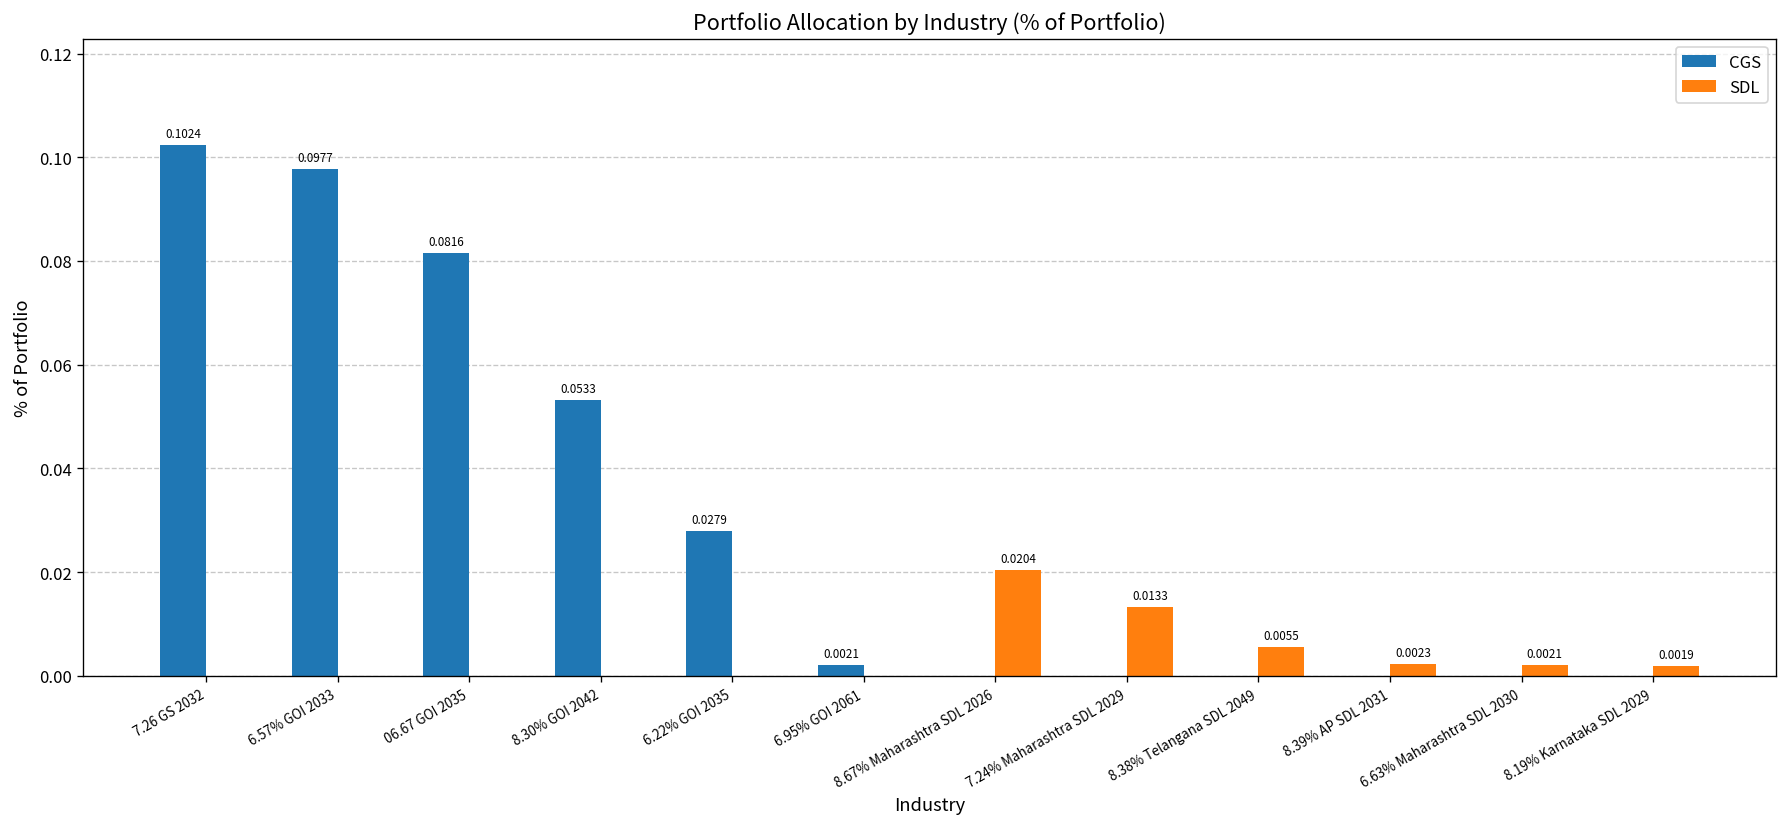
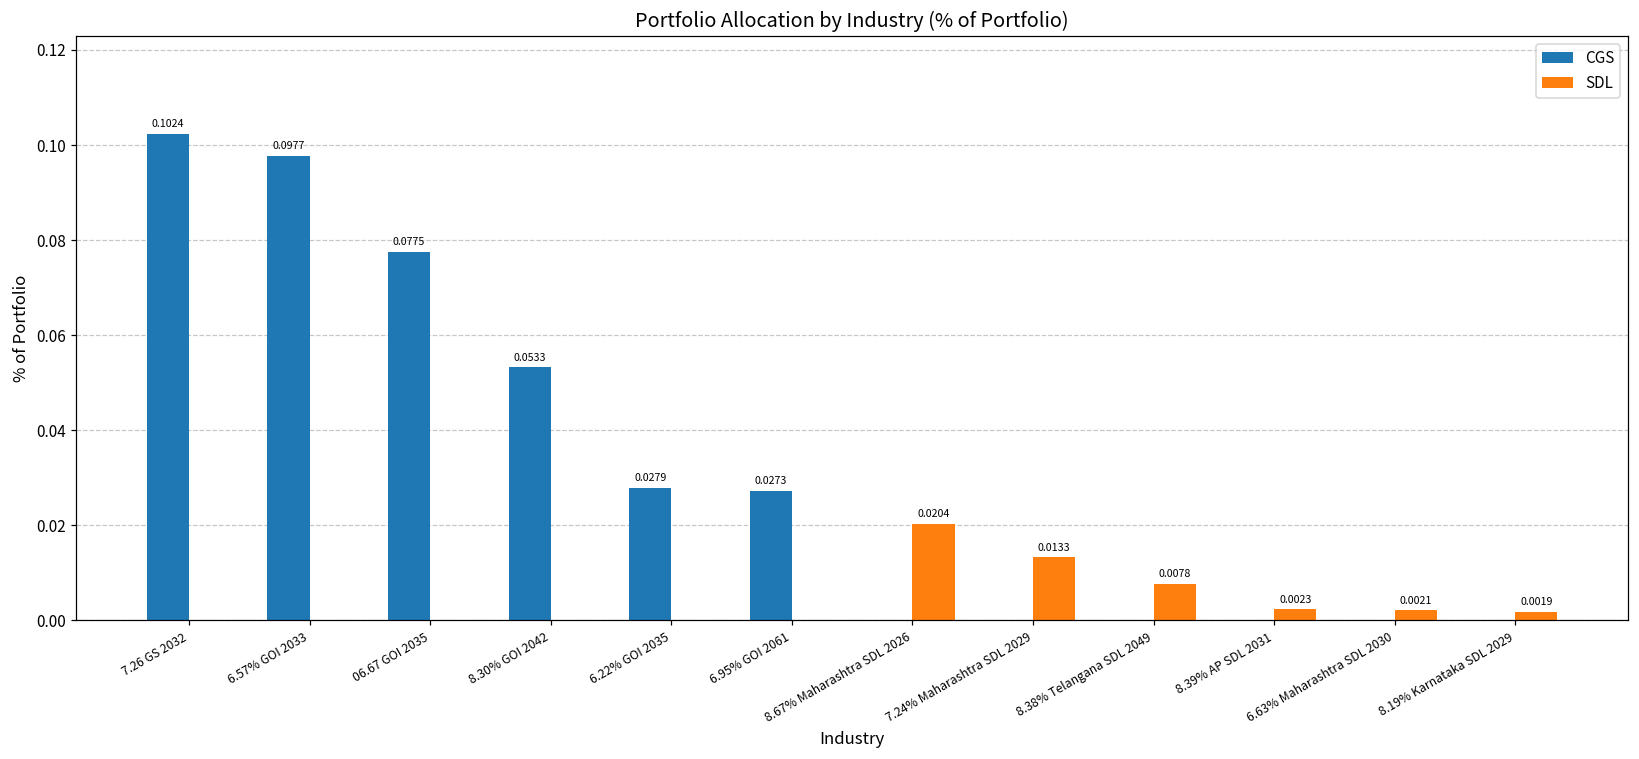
CGS, 06.67 GOI 2035: 0.0816 -> 0.0775
CGS, 6.95% GOI 2061: 0.0021 -> 0.0273
SDL, 8.38% Telangana SDL 2049: 0.0055 -> 0.0078
